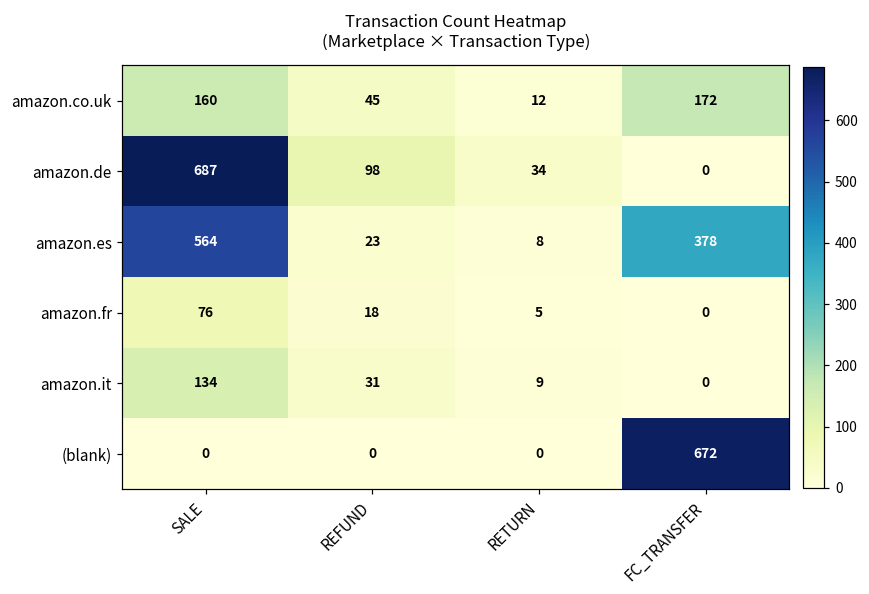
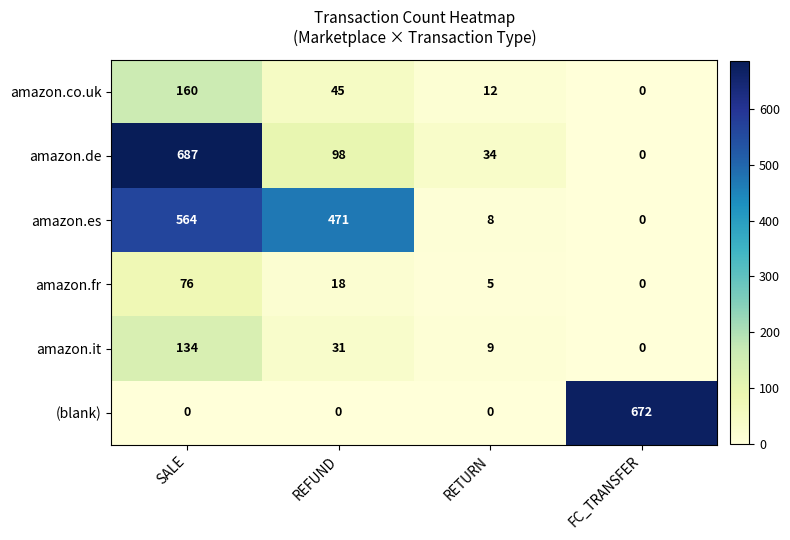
amazon.co.uk, FC_TRANSFER: 172 -> 0
amazon.es, REFUND: 23 -> 471
amazon.es, FC_TRANSFER: 378 -> 0
